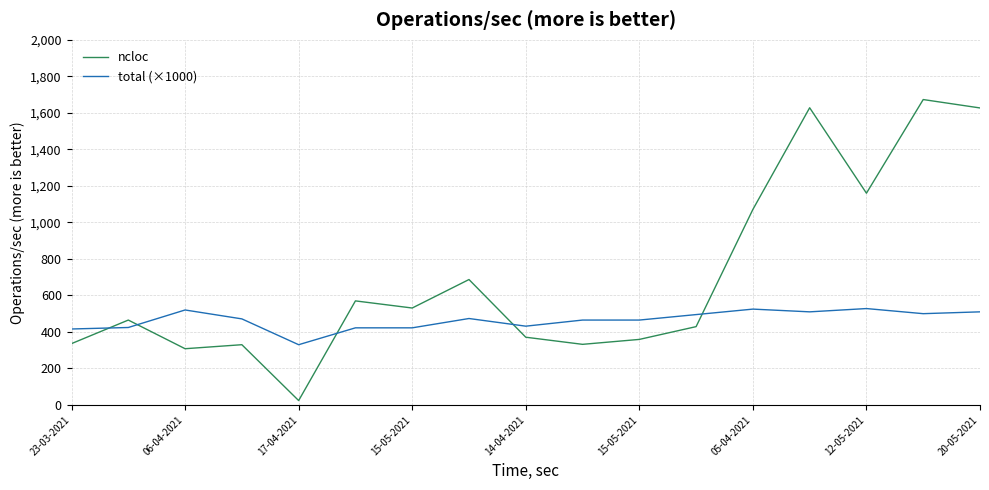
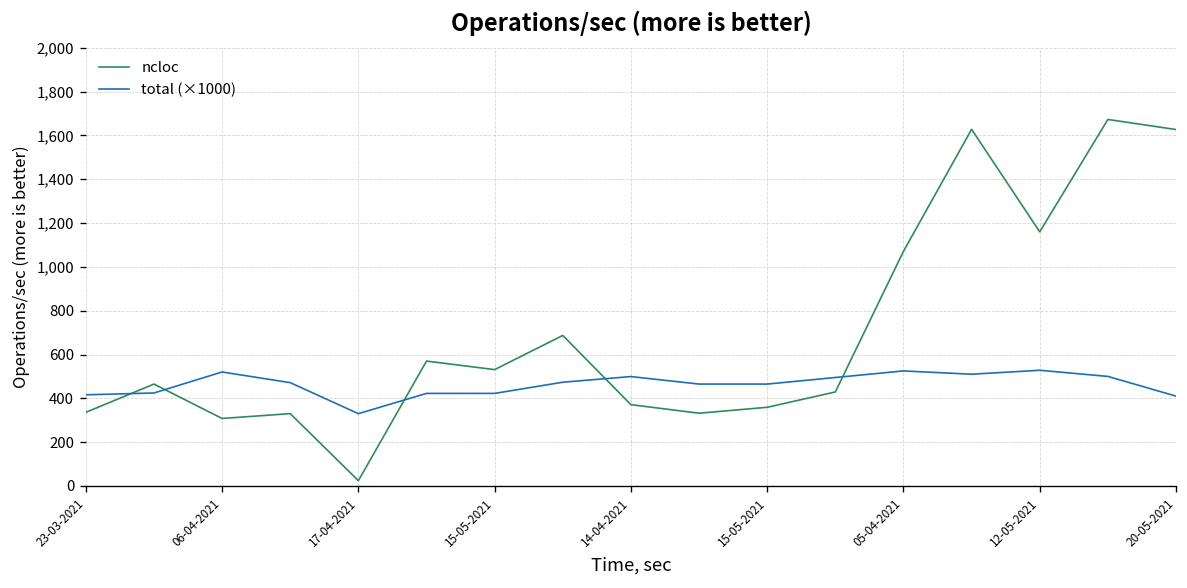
total (×1000), 14-04-2021: 430 -> 500
total (×1000), 20-05-2021: 510 -> 410
